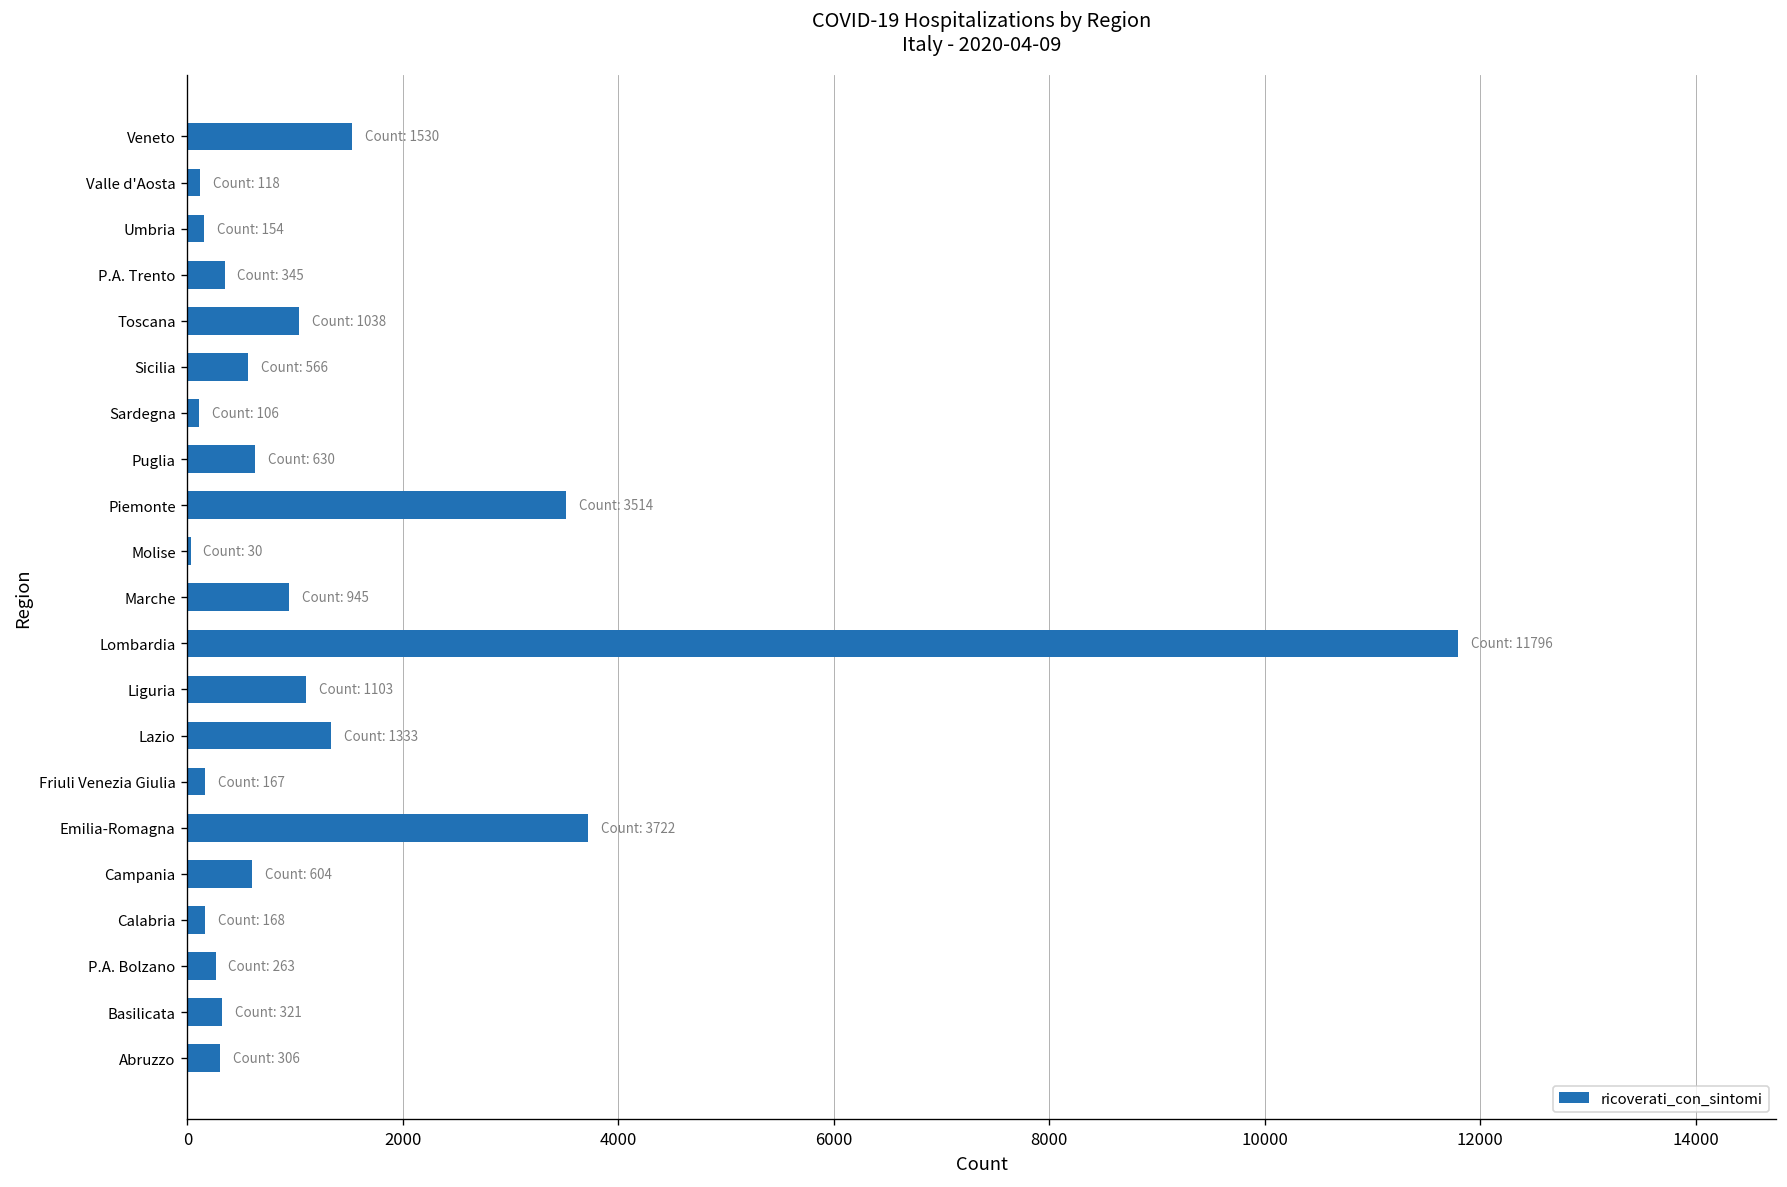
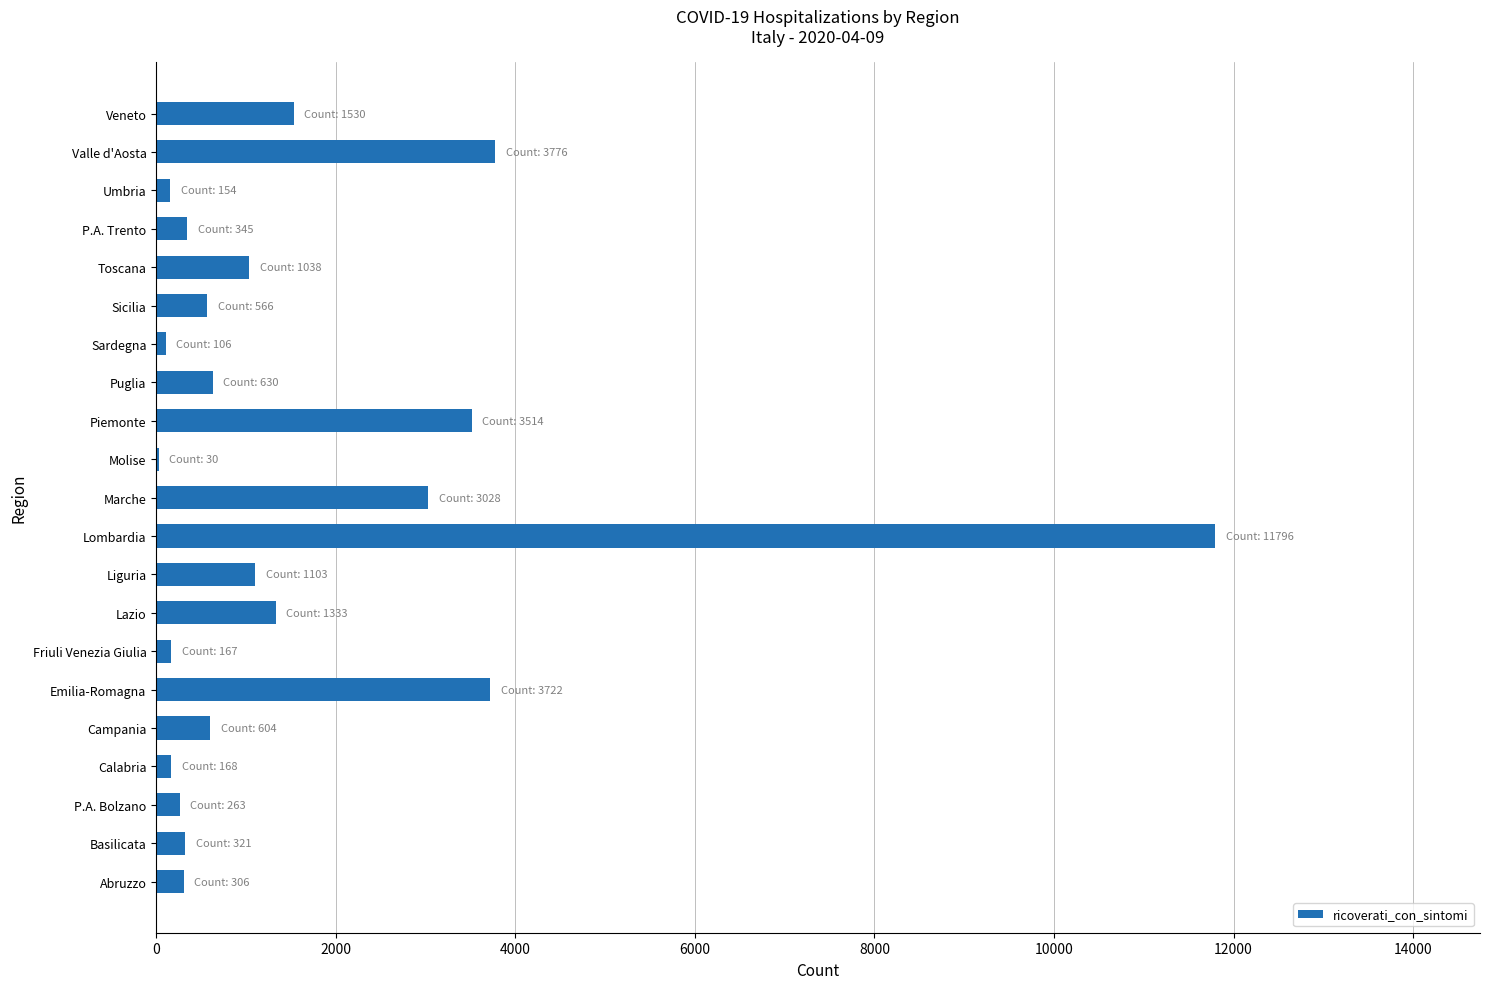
Valle d'Aosta: 118 -> 3776
Marche: 945 -> 3028
